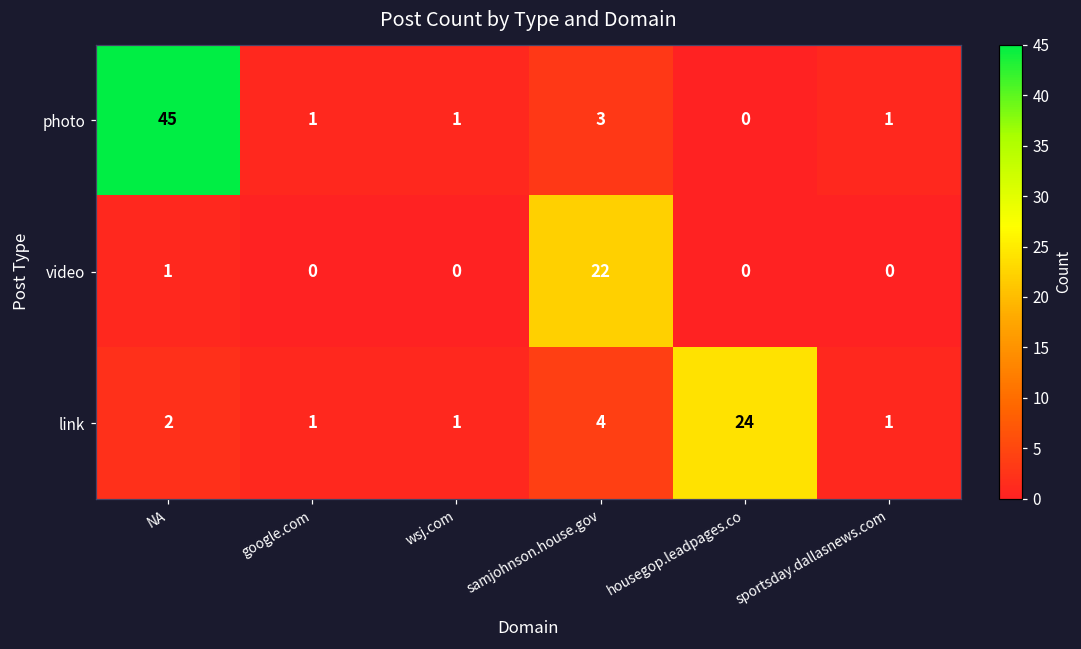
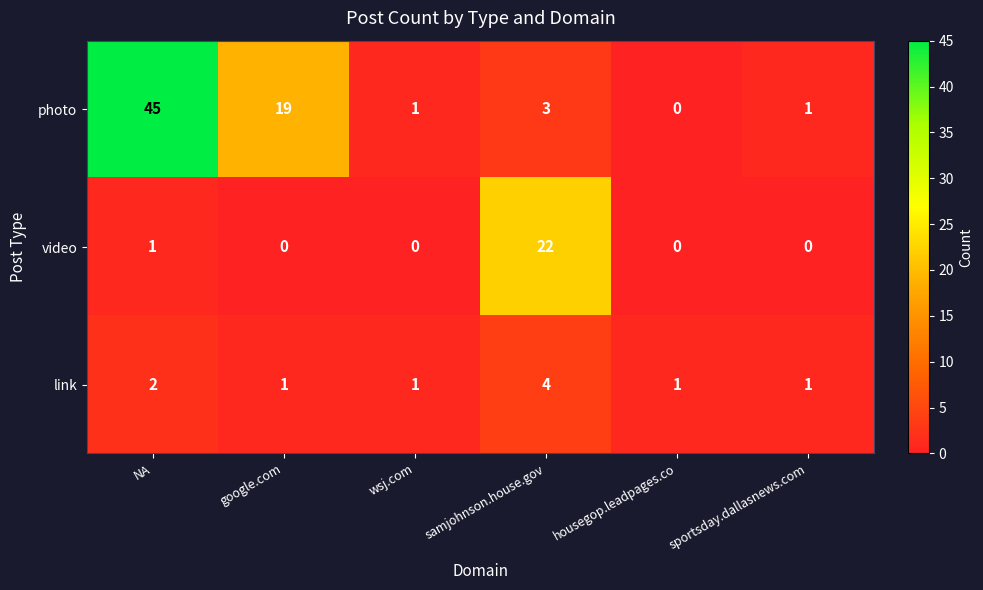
photo, google.com: 1 -> 19
link, housegop.leadpages.co: 24 -> 1
